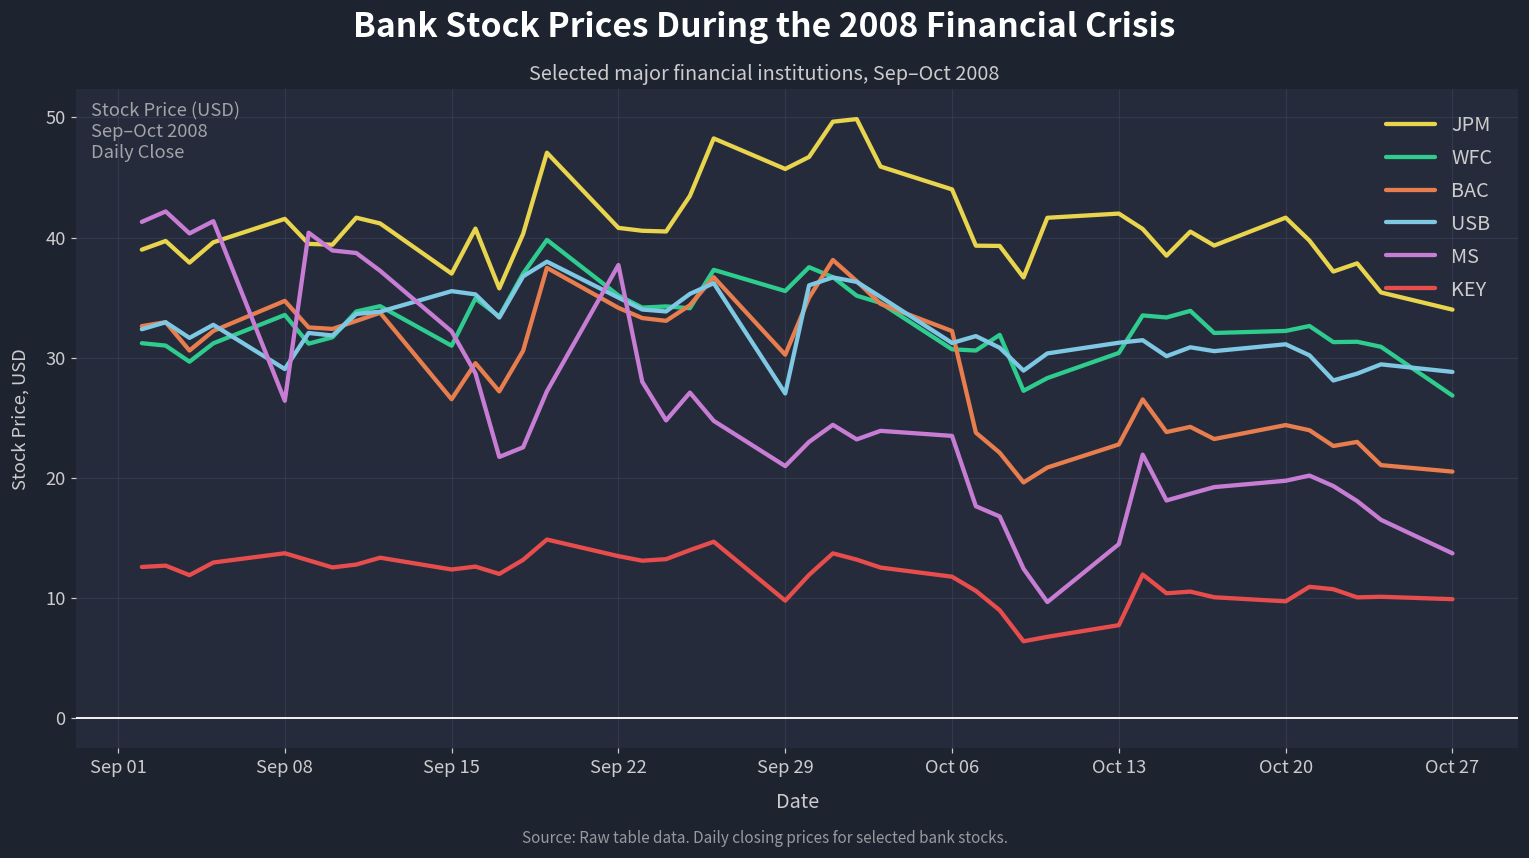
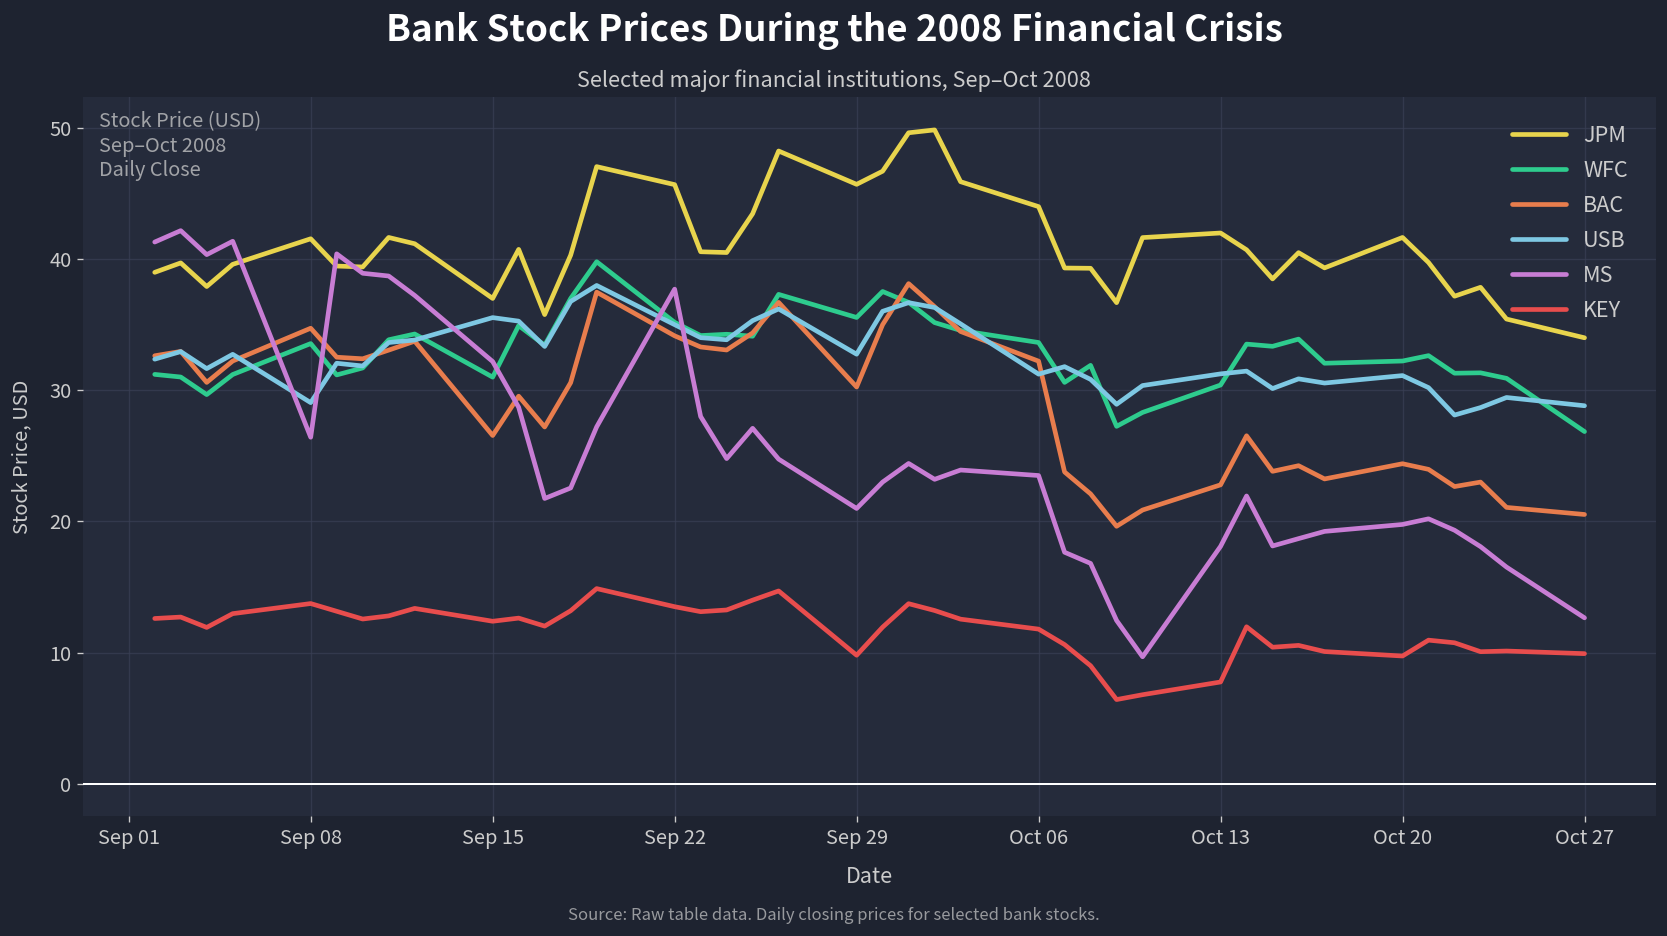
JPM, Sep 22: 40.8 -> 45.7
USB, Sep 29: 27.0 -> 32.8
WFC, Oct 06: 30.7 -> 33.6
MS, Oct 13: 14.5 -> 18.1
MS, Oct 27: 13.7 -> 12.7
